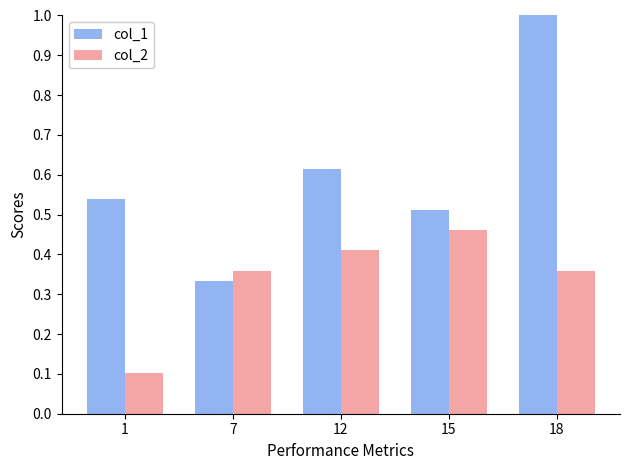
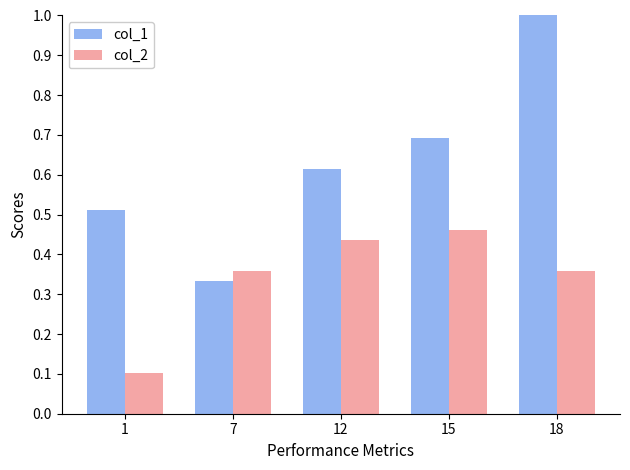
col_1, 1: 0.54 -> 0.51
col_2, 12: 0.41 -> 0.44
col_1, 15: 0.51 -> 0.69
